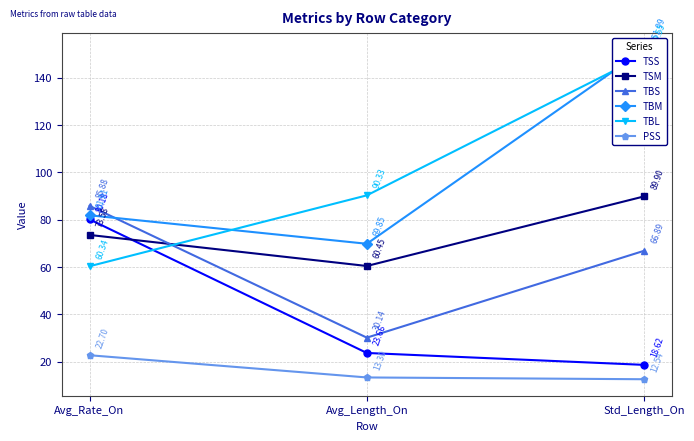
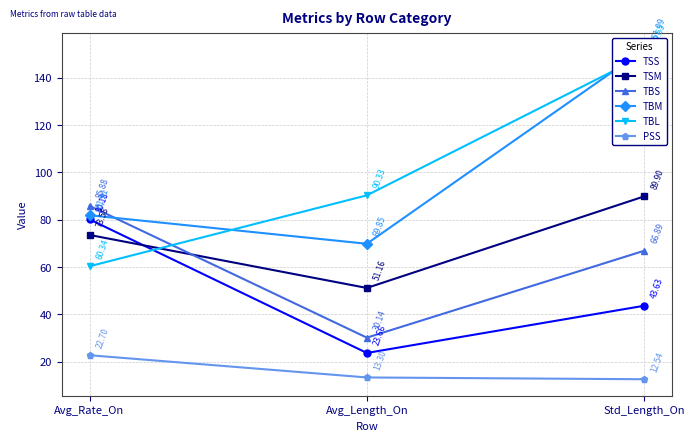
TSM, Avg_Length_On: 60.45 -> 51.16
TSS, Std_Length_On: 18.62 -> 43.63
